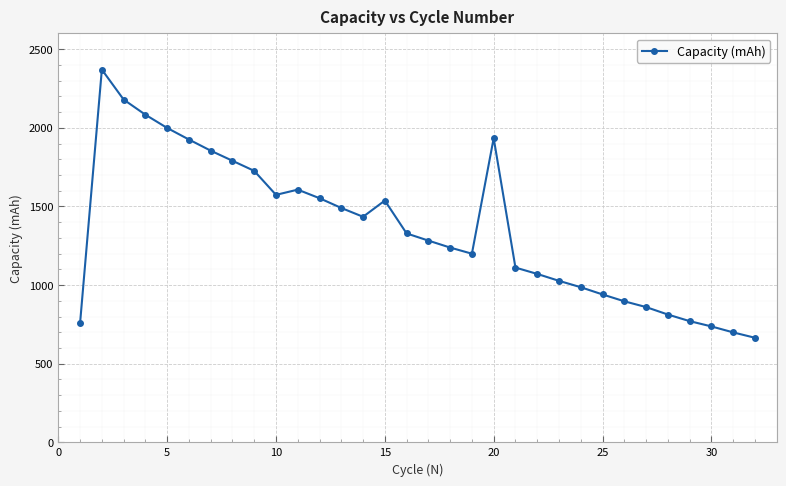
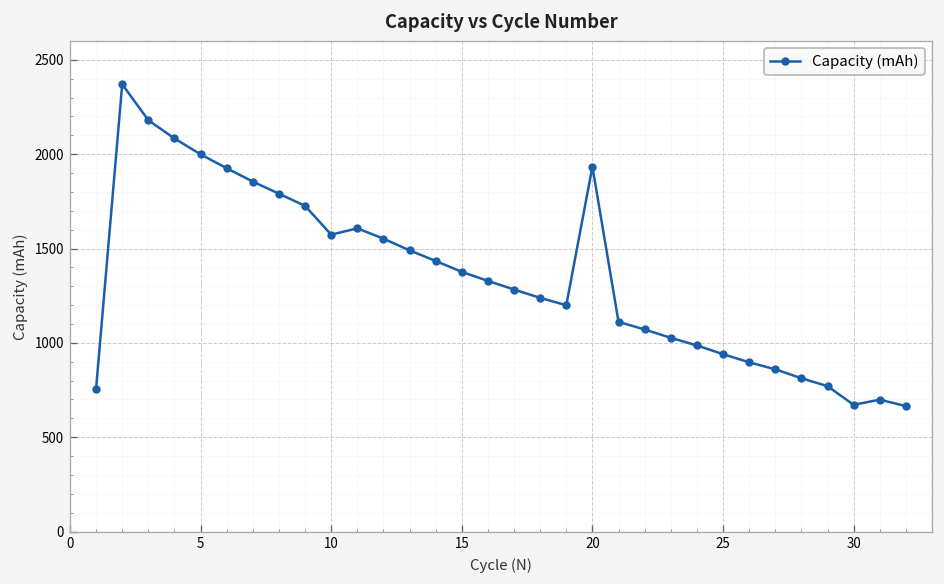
15: 1540 -> 1380
30: 740 -> 670
